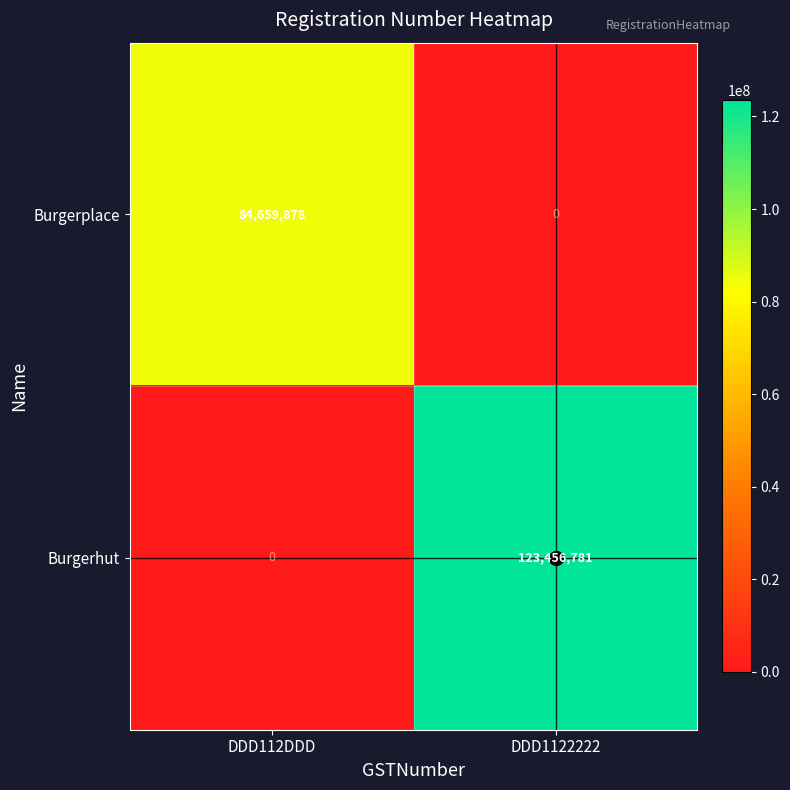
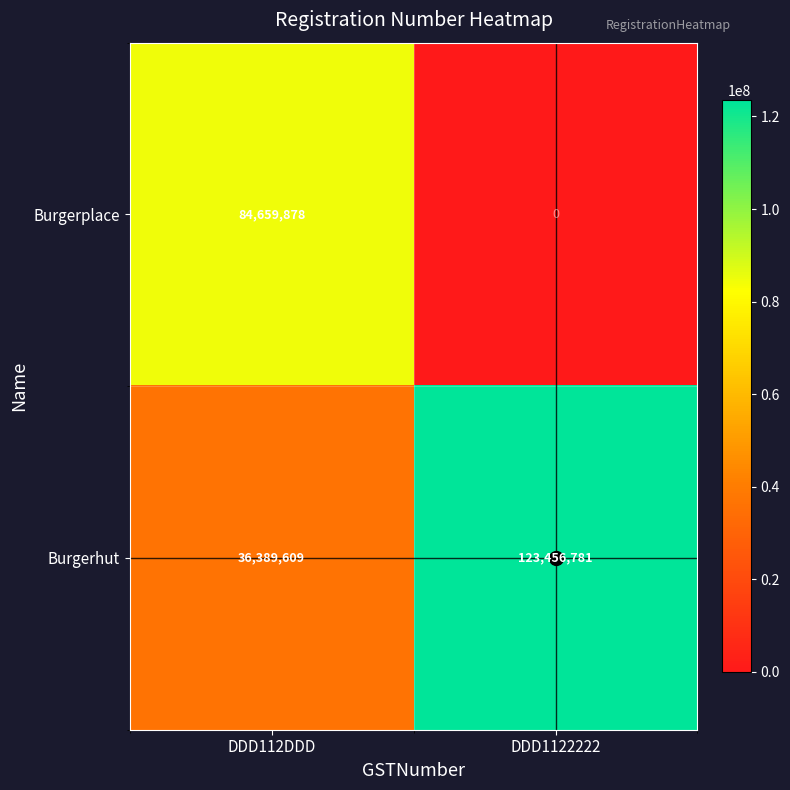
Burgerhut, DDD112DDD: 0 -> 36,389,609
